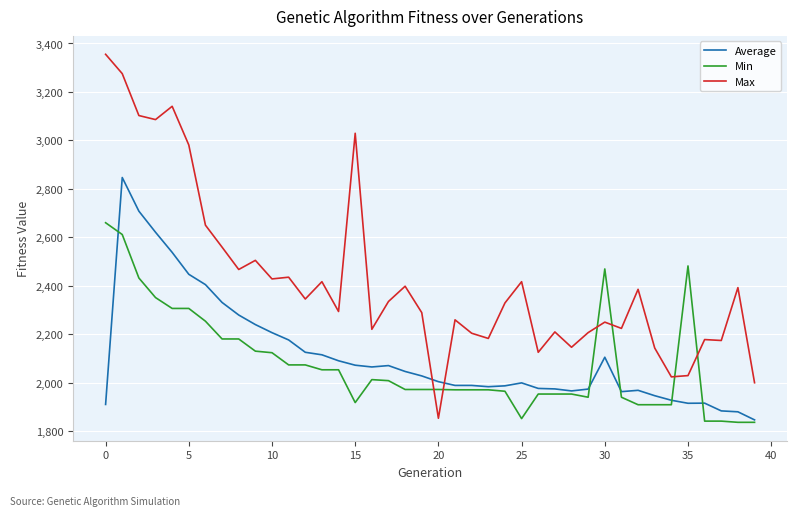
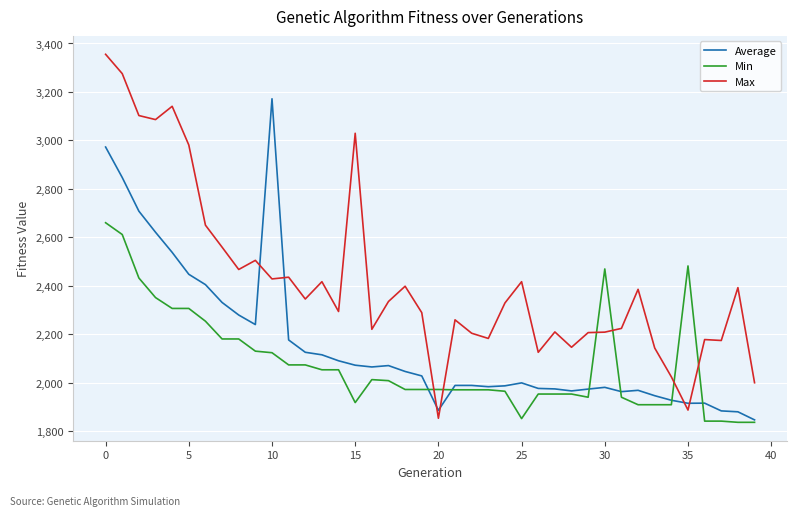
Average, 0: 1,910 -> 2,970
Average, 10: 2,210 -> 3,170
Average, 20: 2,000 -> 1,890
Average, 30: 2,100 -> 1,980
Max, 30: 2,250 -> 2,210
Max, 35: 2,030 -> 1,890
